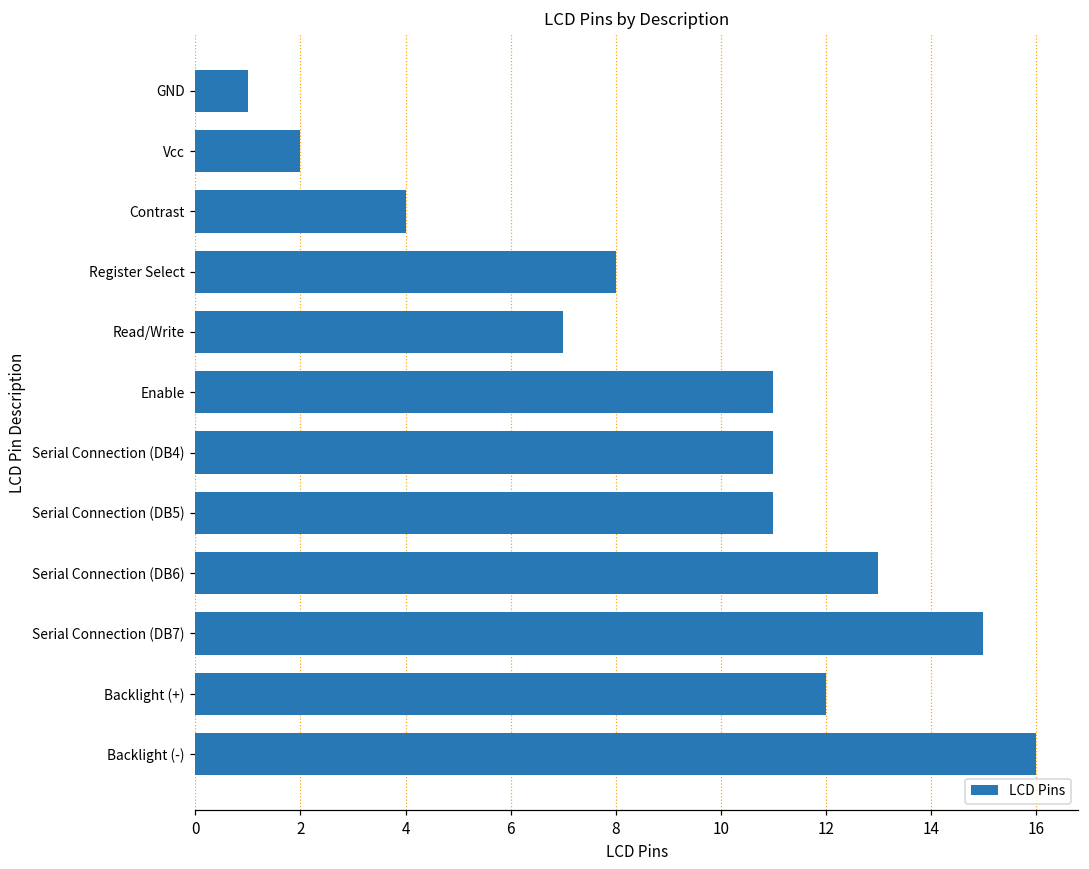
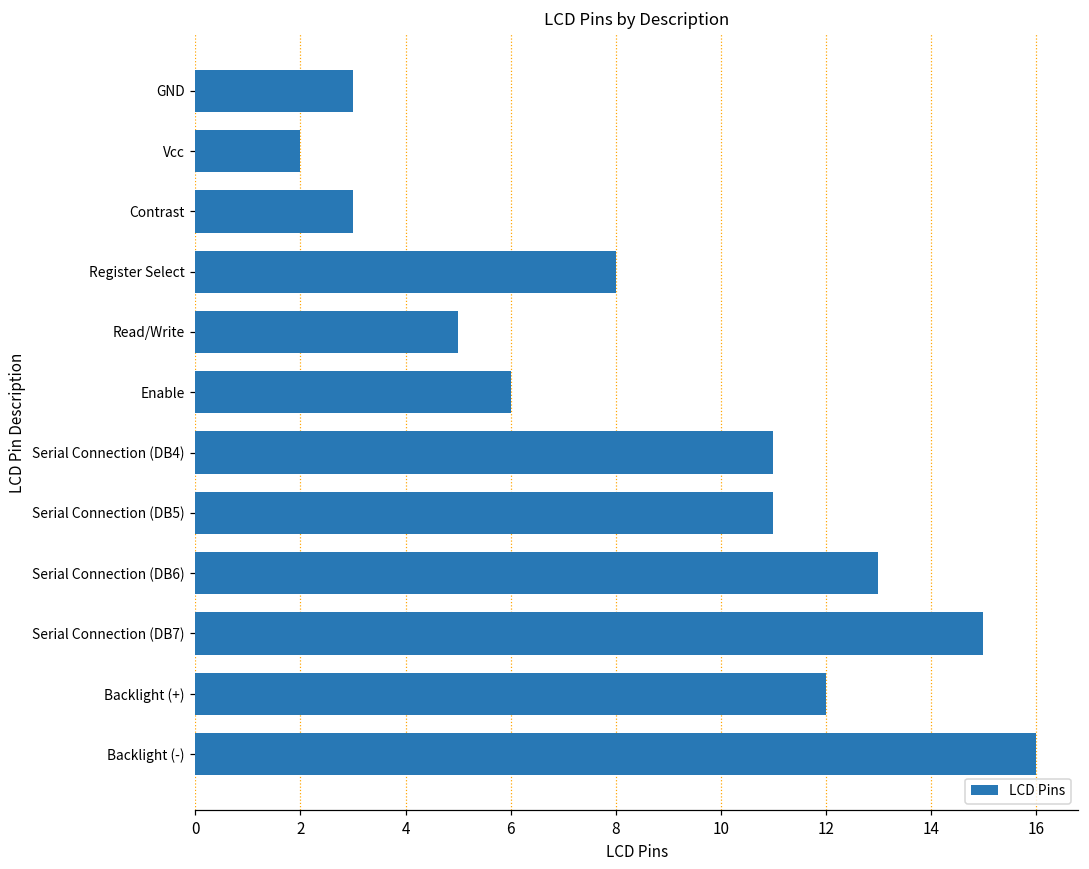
GND: 1 -> 3
Contrast: 4 -> 3
Read/Write: 7 -> 5
Enable: 11 -> 6
